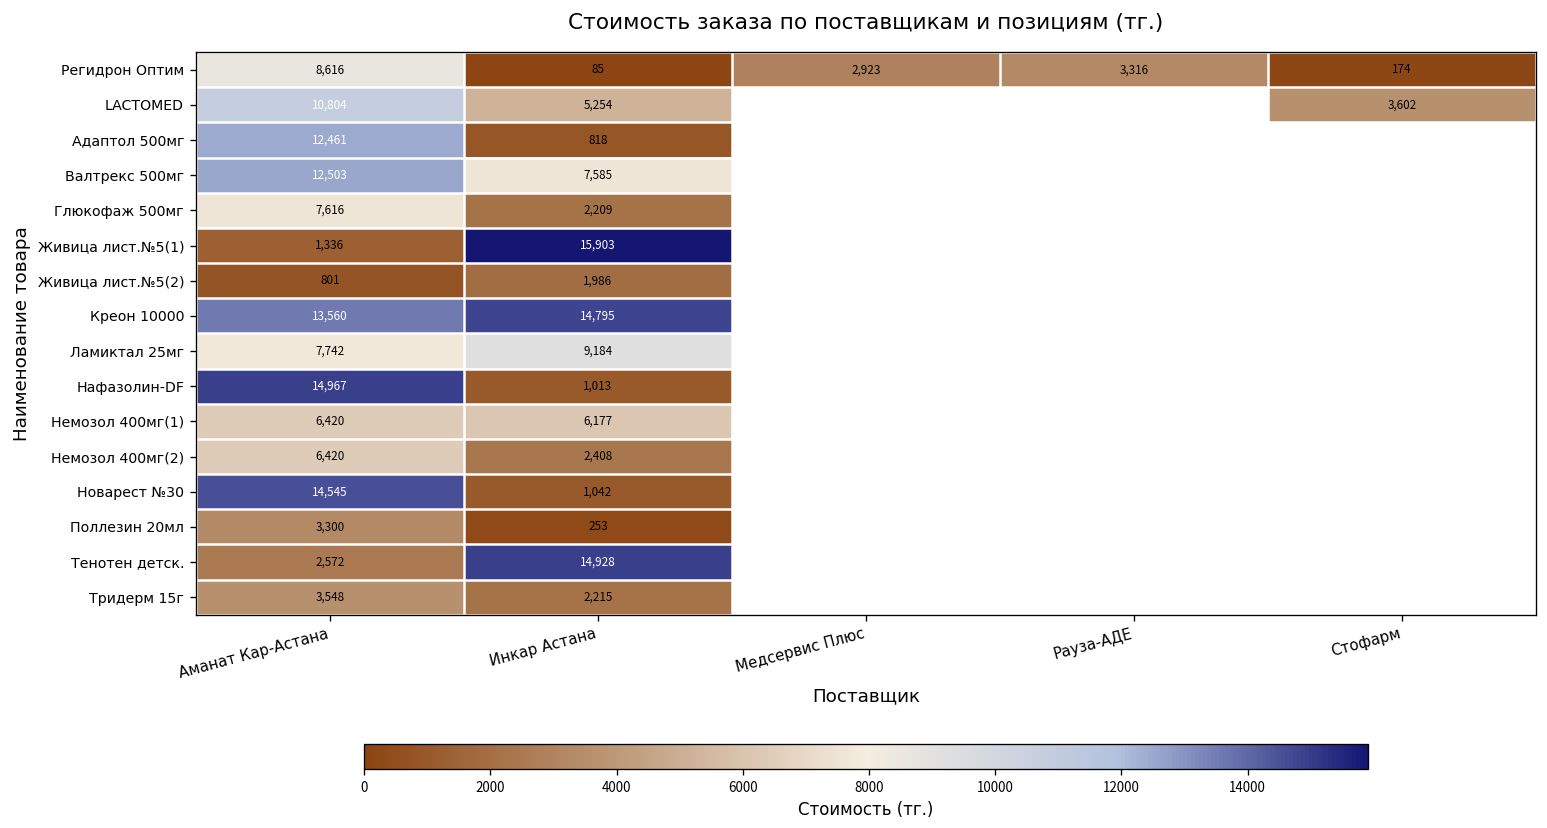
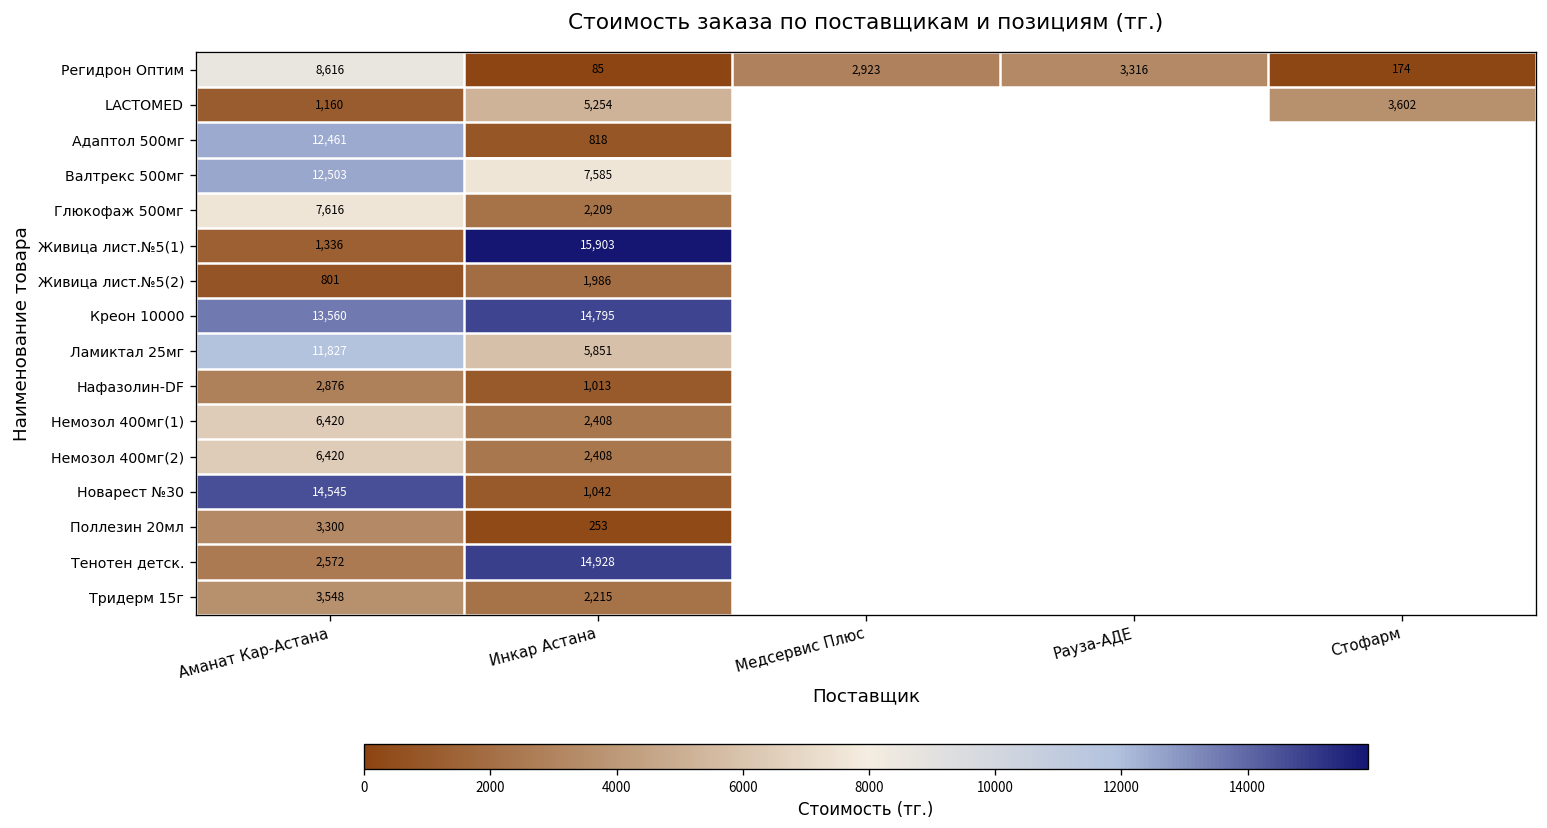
LACTOMED, Аманат Кар-Астана: 10,804 -> 1,160
Ламиктал 25мг, Аманат Кар-Астана: 7,742 -> 11,827
Ламиктал 25мг, Инкар Астана: 9,184 -> 5,851
Нафазолин-DF, Аманат Кар-Астана: 14,967 -> 2,876
Немозол 400мг(1), Инкар Астана: 6,177 -> 2,408
